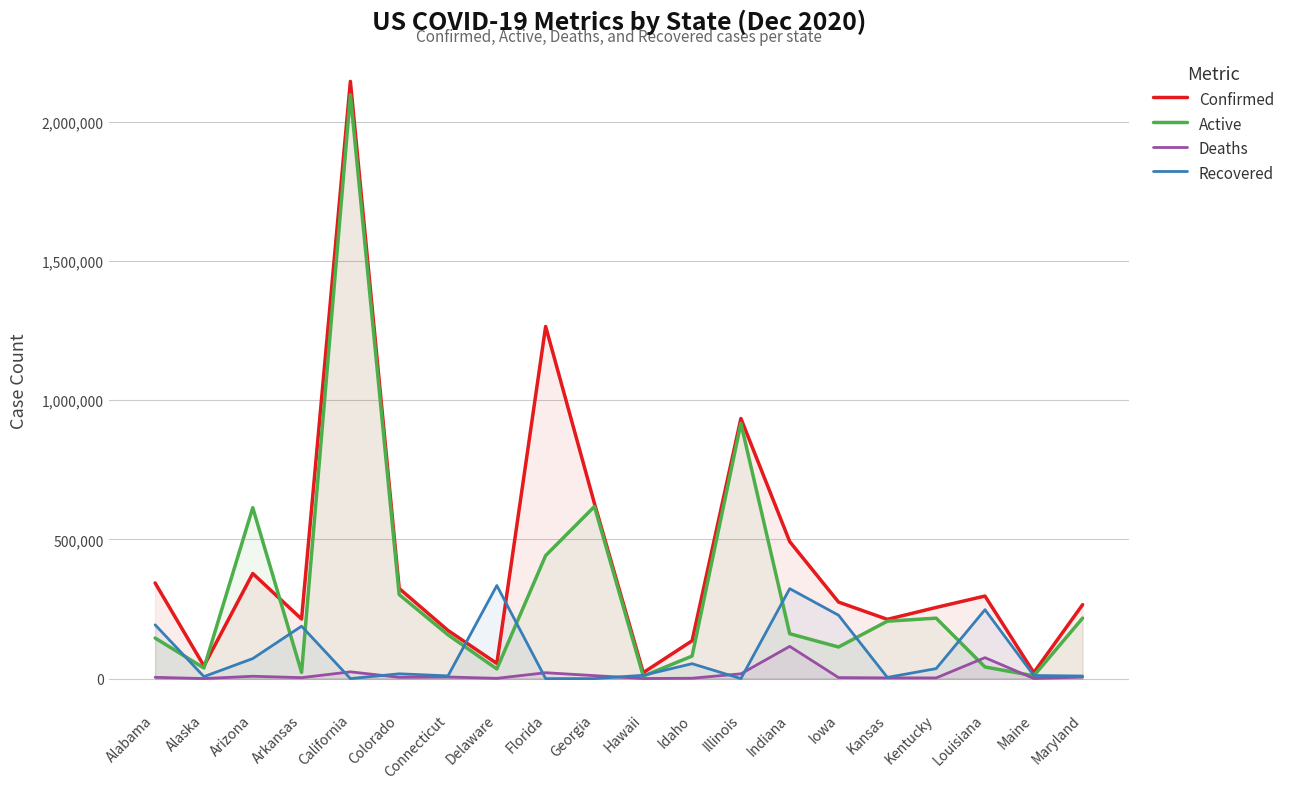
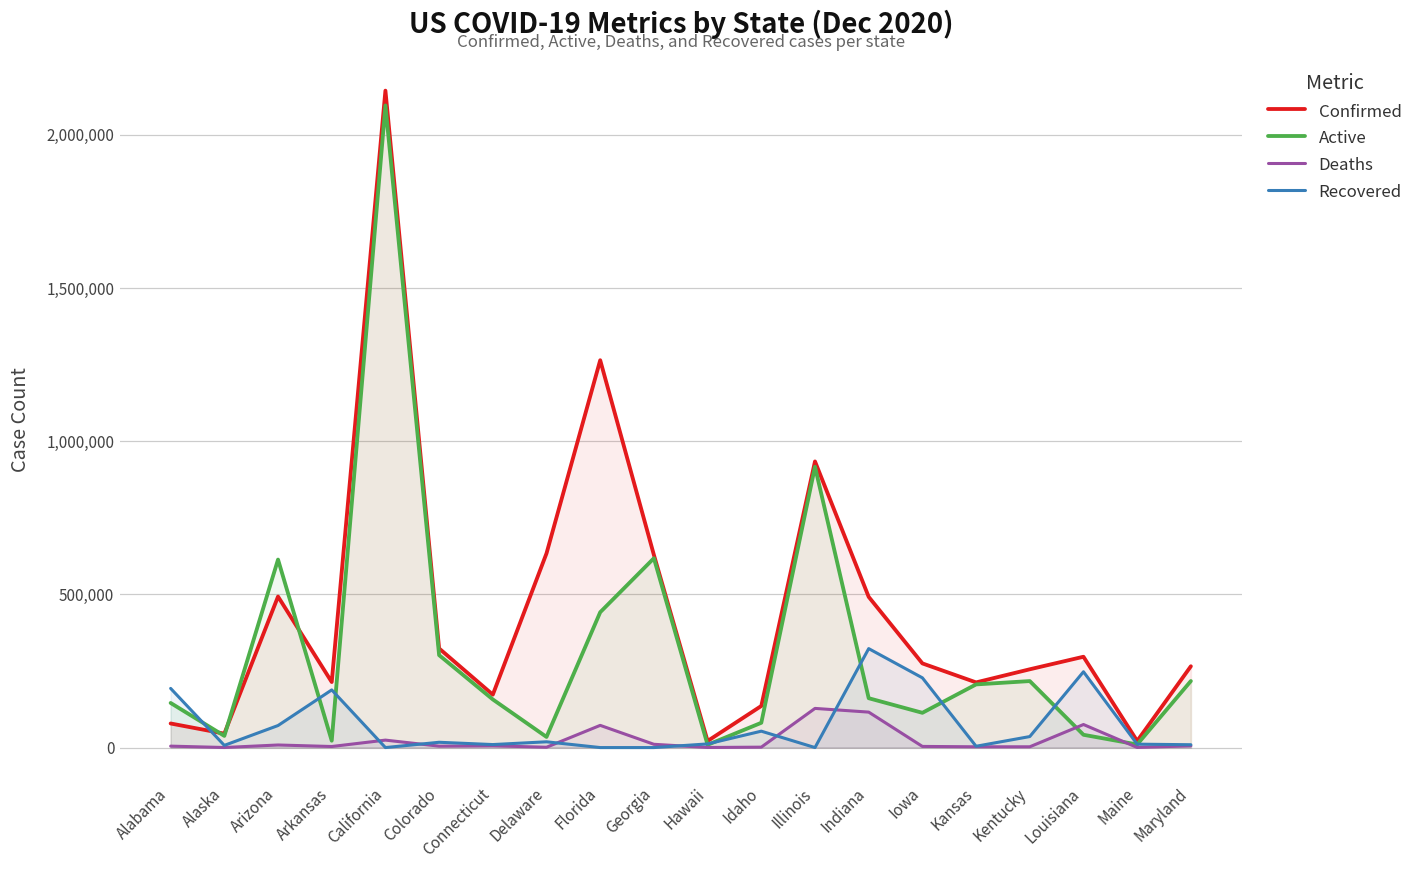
Confirmed, Alabama: 340,000 -> 80,000
Confirmed, Arizona: 380,000 -> 490,000
Confirmed, Delaware: 50,000 -> 630,000
Recovered, Delaware: 330,000 -> 20,000
Deaths, Florida: 20,000 -> 70,000
Deaths, Illinois: 20,000 -> 130,000
